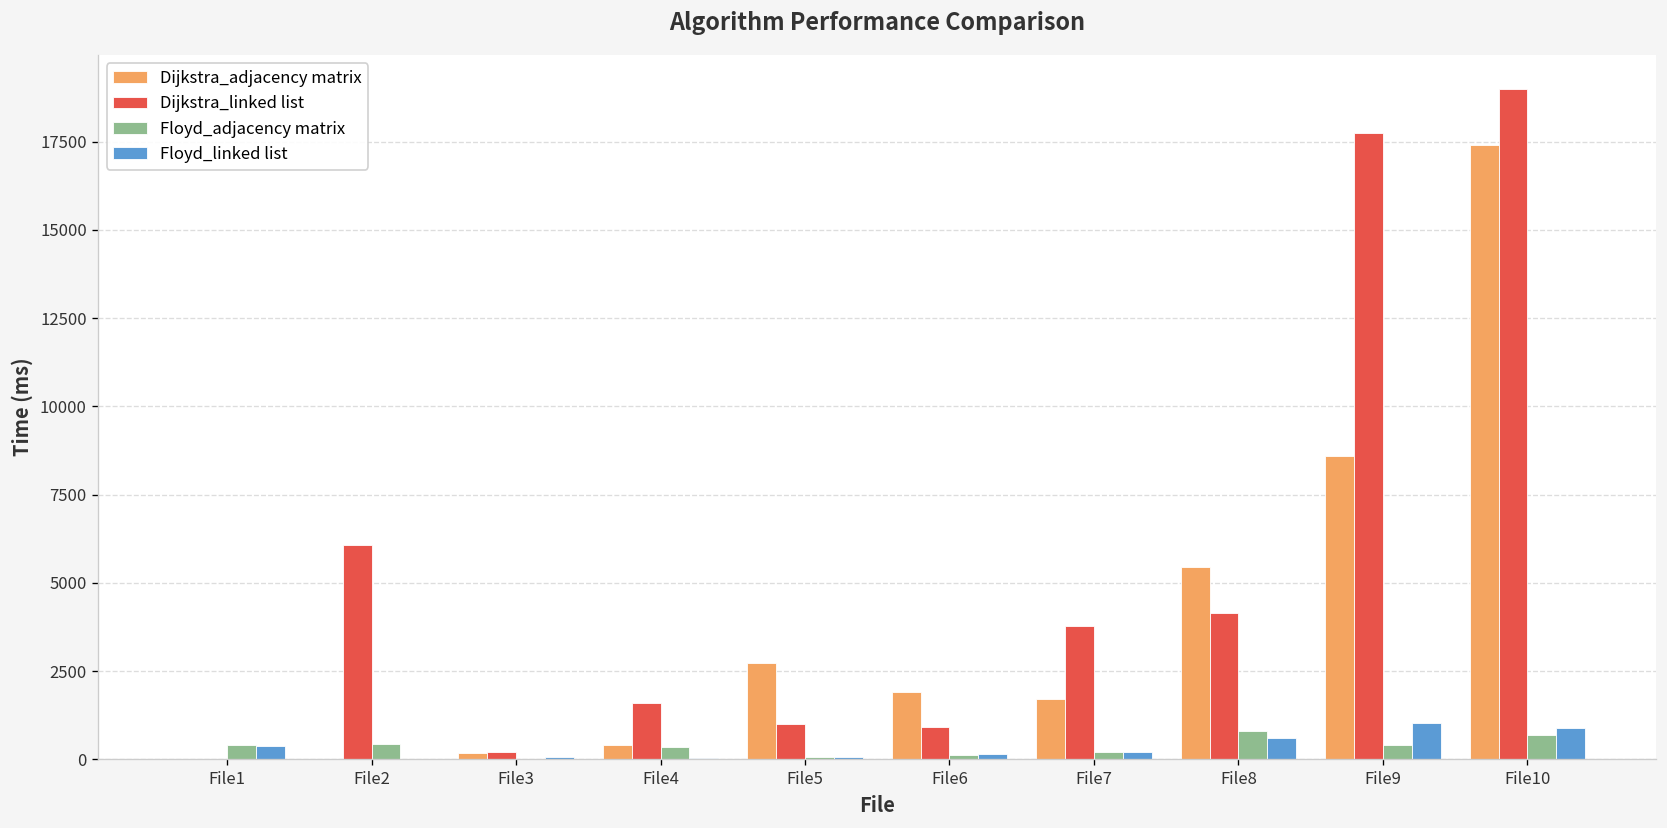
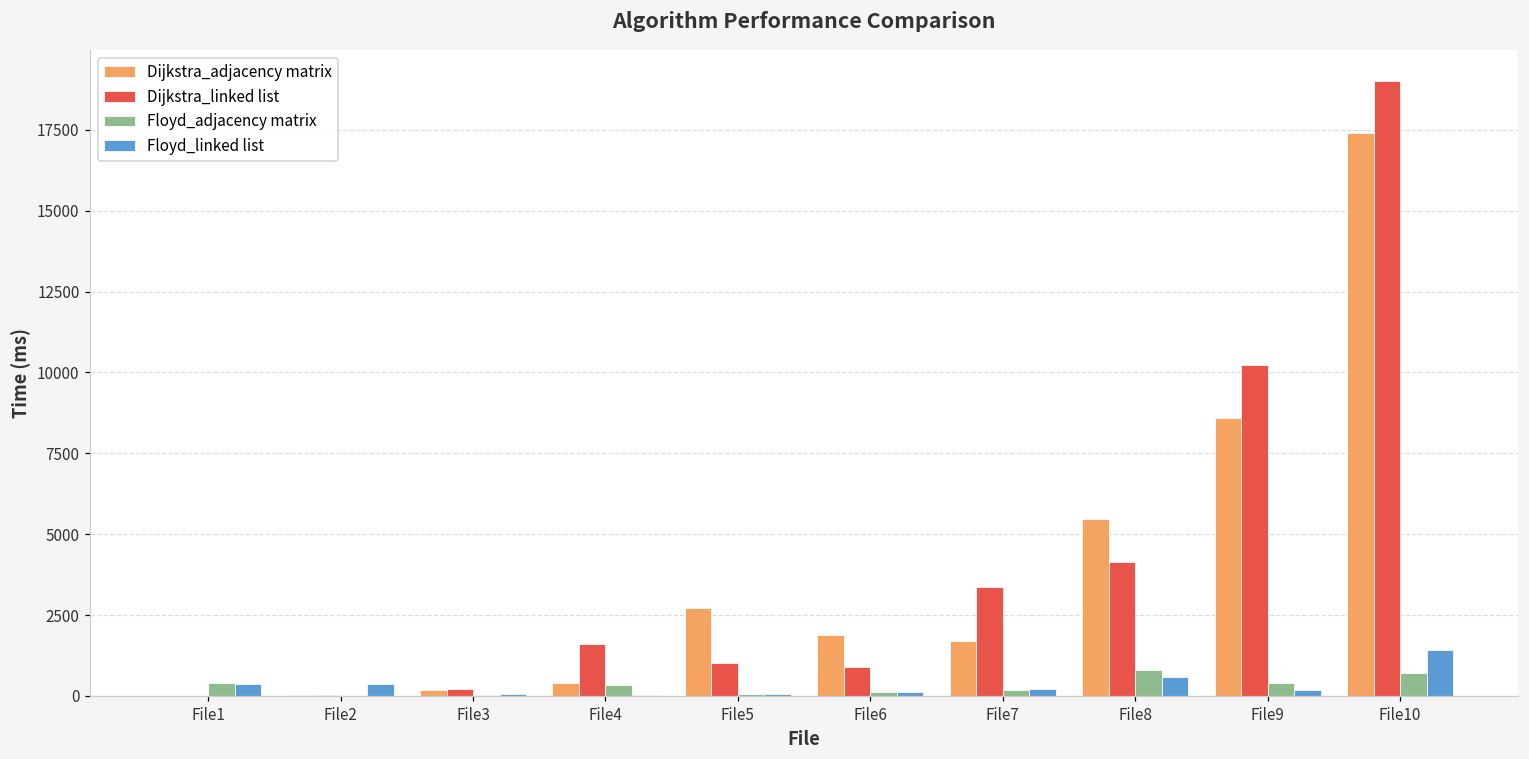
Dijkstra_linked list, File2: 6100 -> 0
Floyd_adjacency matrix, File2: 400 -> 0
Floyd_linked list, File2: 0 -> 400
Dijkstra_linked list, File7: 3800 -> 3400
Dijkstra_linked list, File9: 17800 -> 10200
Floyd_linked list, File9: 1000 -> 200
Floyd_linked list, File10: 900 -> 1400
